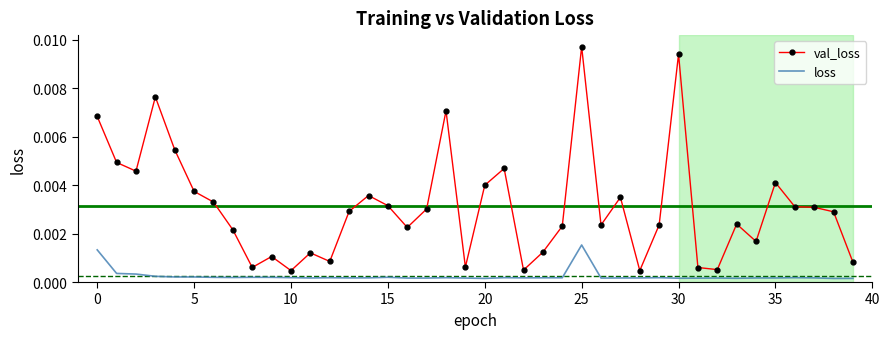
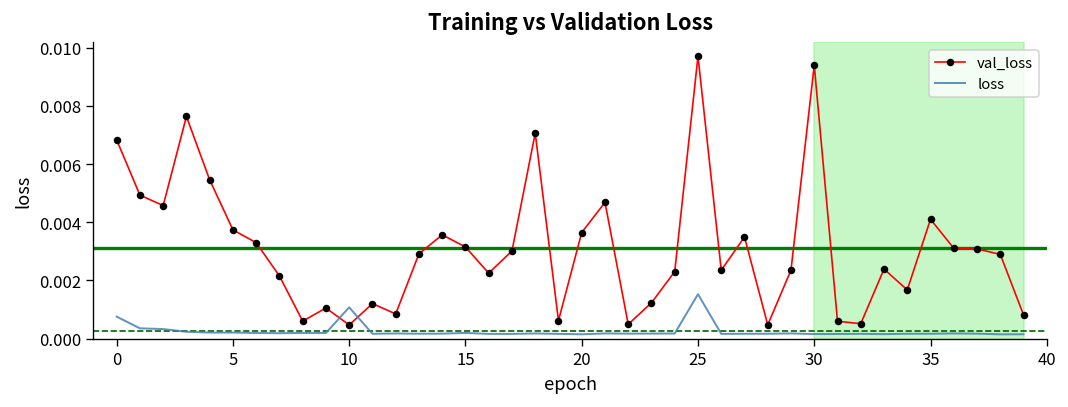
loss, 0: 0.0013 -> 0.0008
loss, 10: 0.0002 -> 0.0011
val_loss, 20: 0.0040 -> 0.0036
